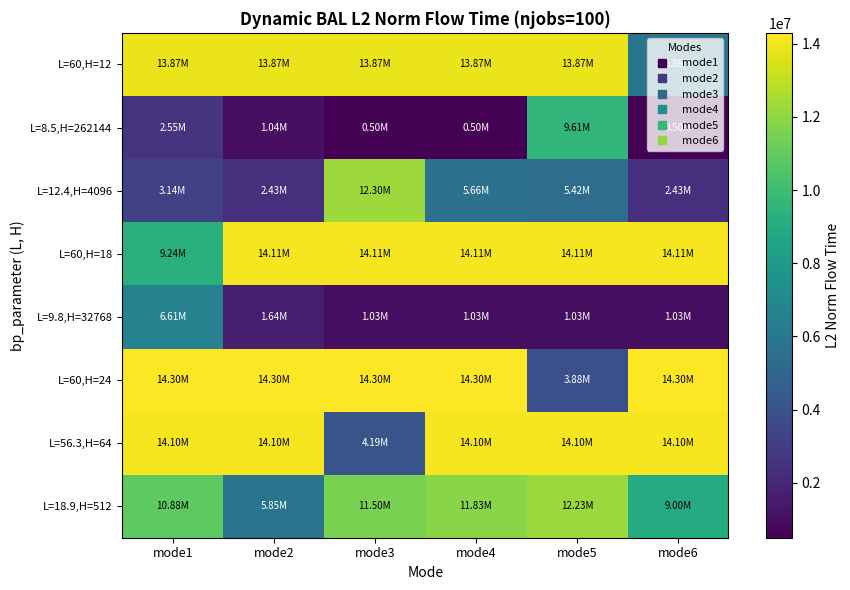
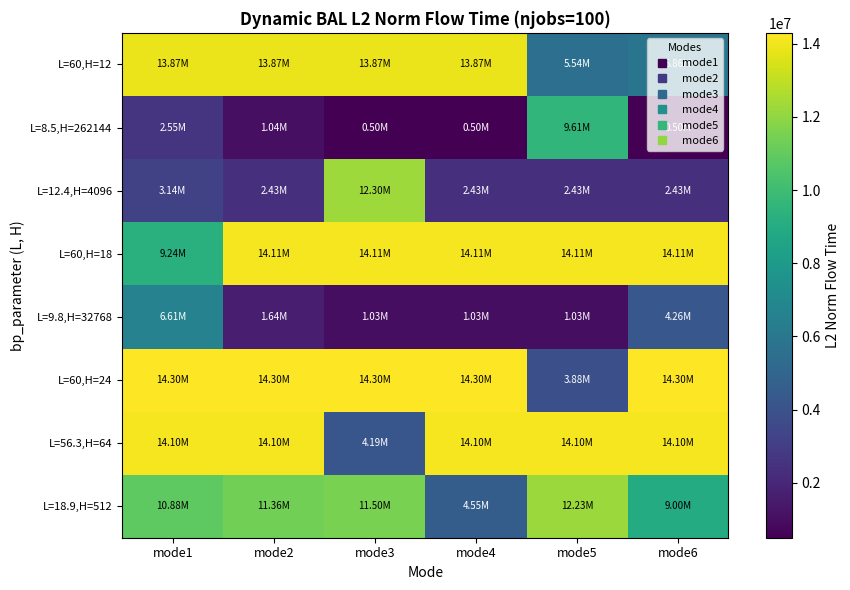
L=60,H=12, mode5: 13.87M -> 5.54M
L=12.4,H=4096, mode4: 5.66M -> 2.43M
L=12.4,H=4096, mode5: 5.42M -> 2.43M
L=9.8,H=32768, mode6: 1.03M -> 4.26M
L=18.9,H=512, mode2: 5.85M -> 11.36M
L=18.9,H=512, mode4: 11.83M -> 4.55M
